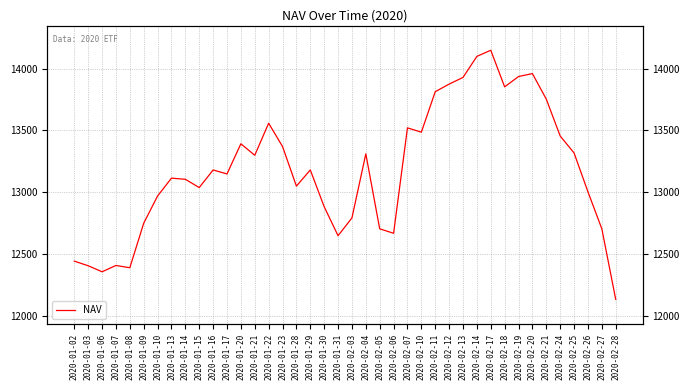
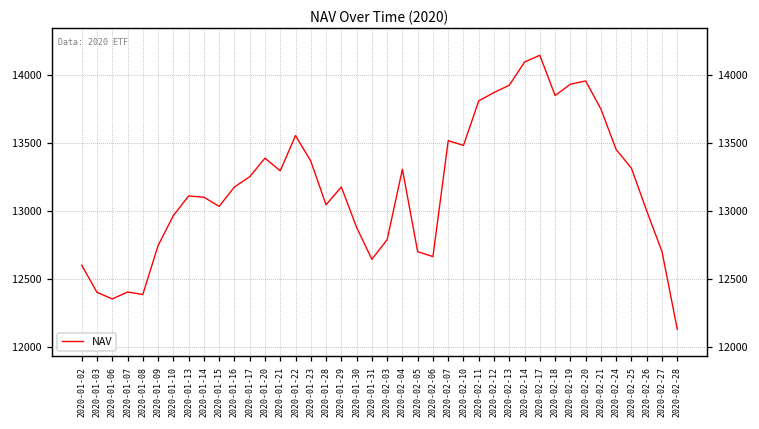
2020-01-02: 12440 -> 12600
2020-01-17: 13150 -> 13250
